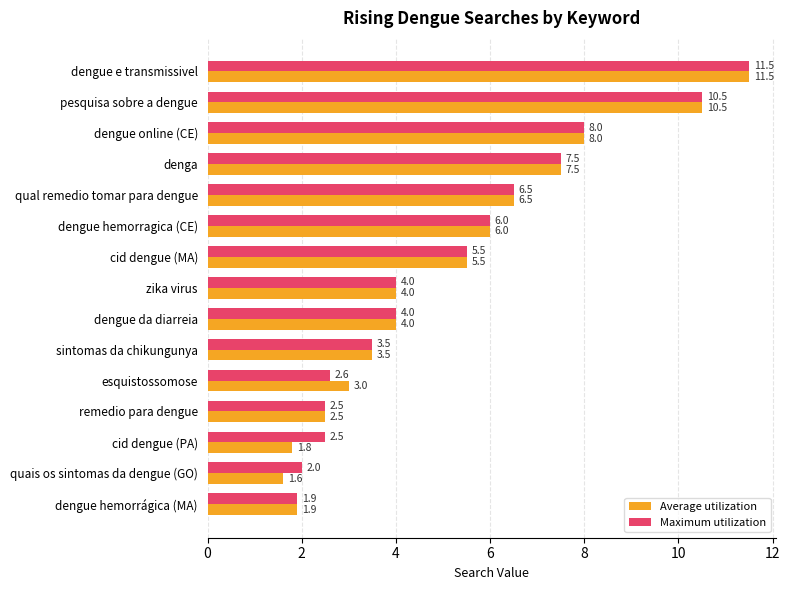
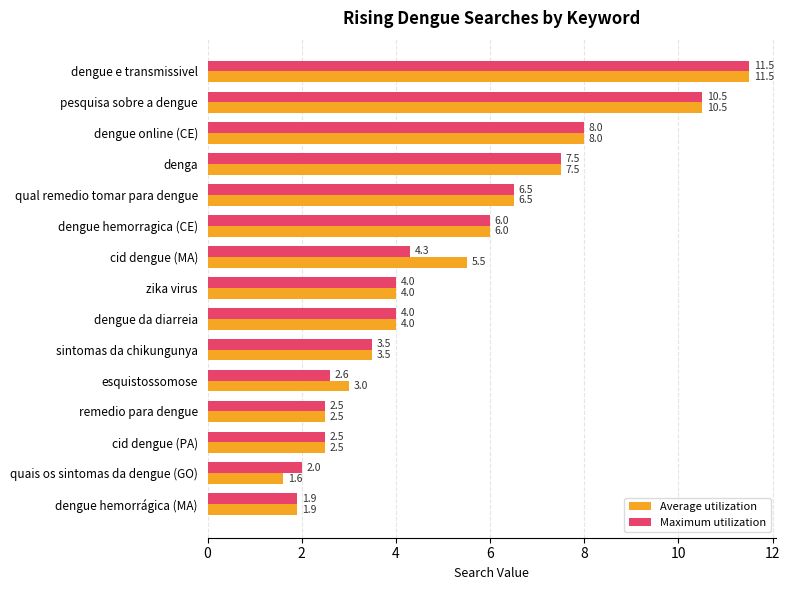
Maximum utilization, cid dengue (MA): 5.5 -> 4.3
Average utilization, cid dengue (PA): 1.8 -> 2.5
